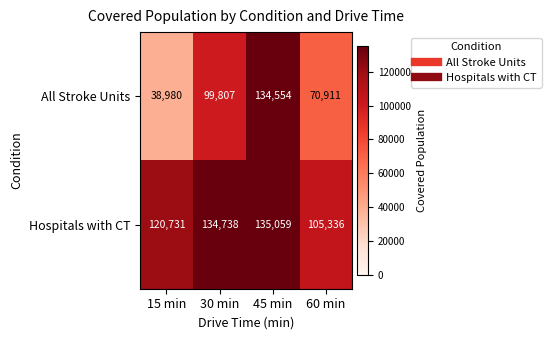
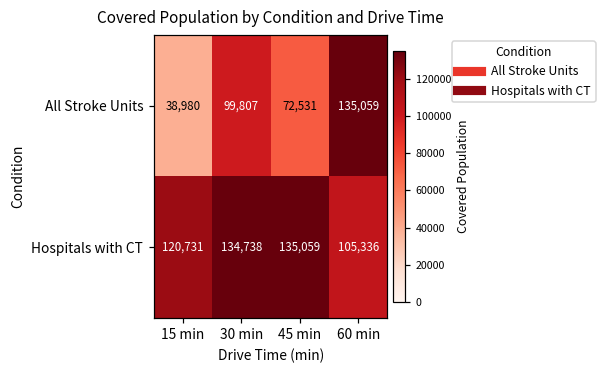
All Stroke Units, 45 min: 134,554 -> 72,531
All Stroke Units, 60 min: 70,911 -> 135,059
